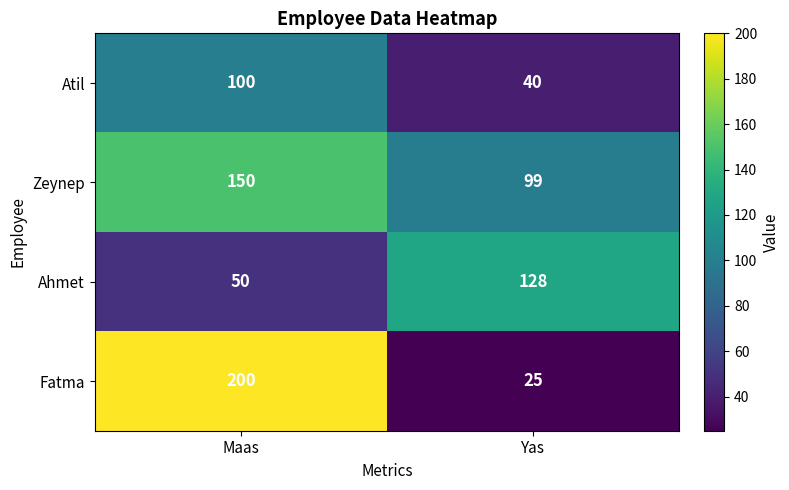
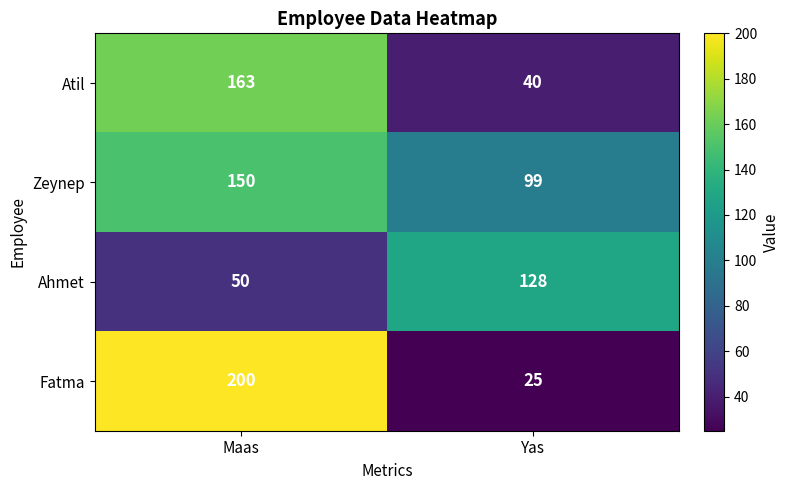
Atil, Maas: 100 -> 163
